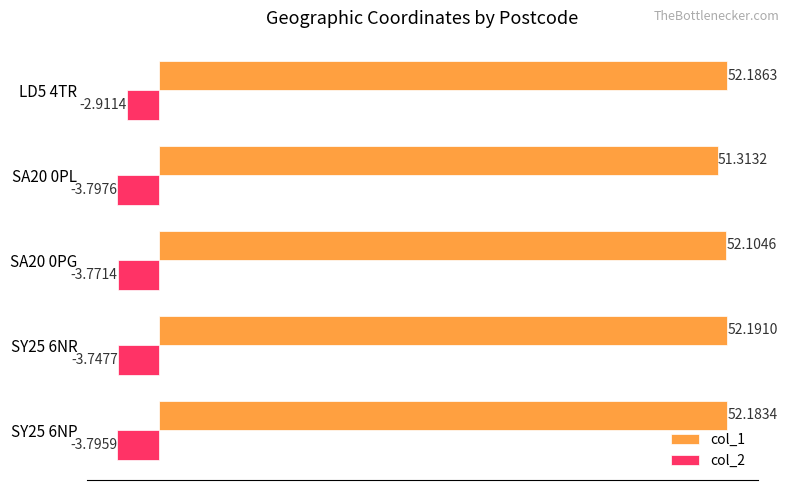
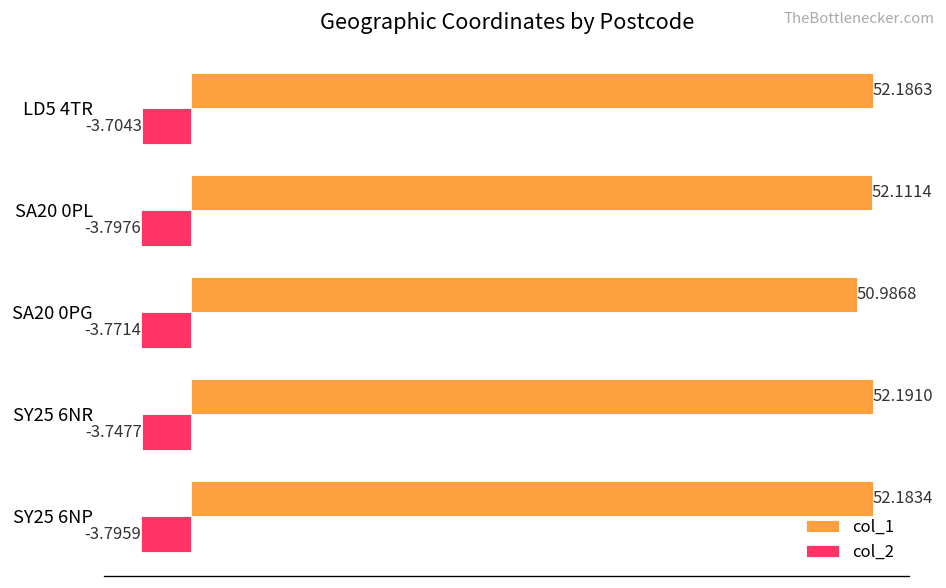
col_2, LD5 4TR: -2.9114 -> -3.7043
col_1, SA20 0PL: 51.3132 -> 52.1114
col_1, SA20 0PG: 52.1046 -> 50.9868
